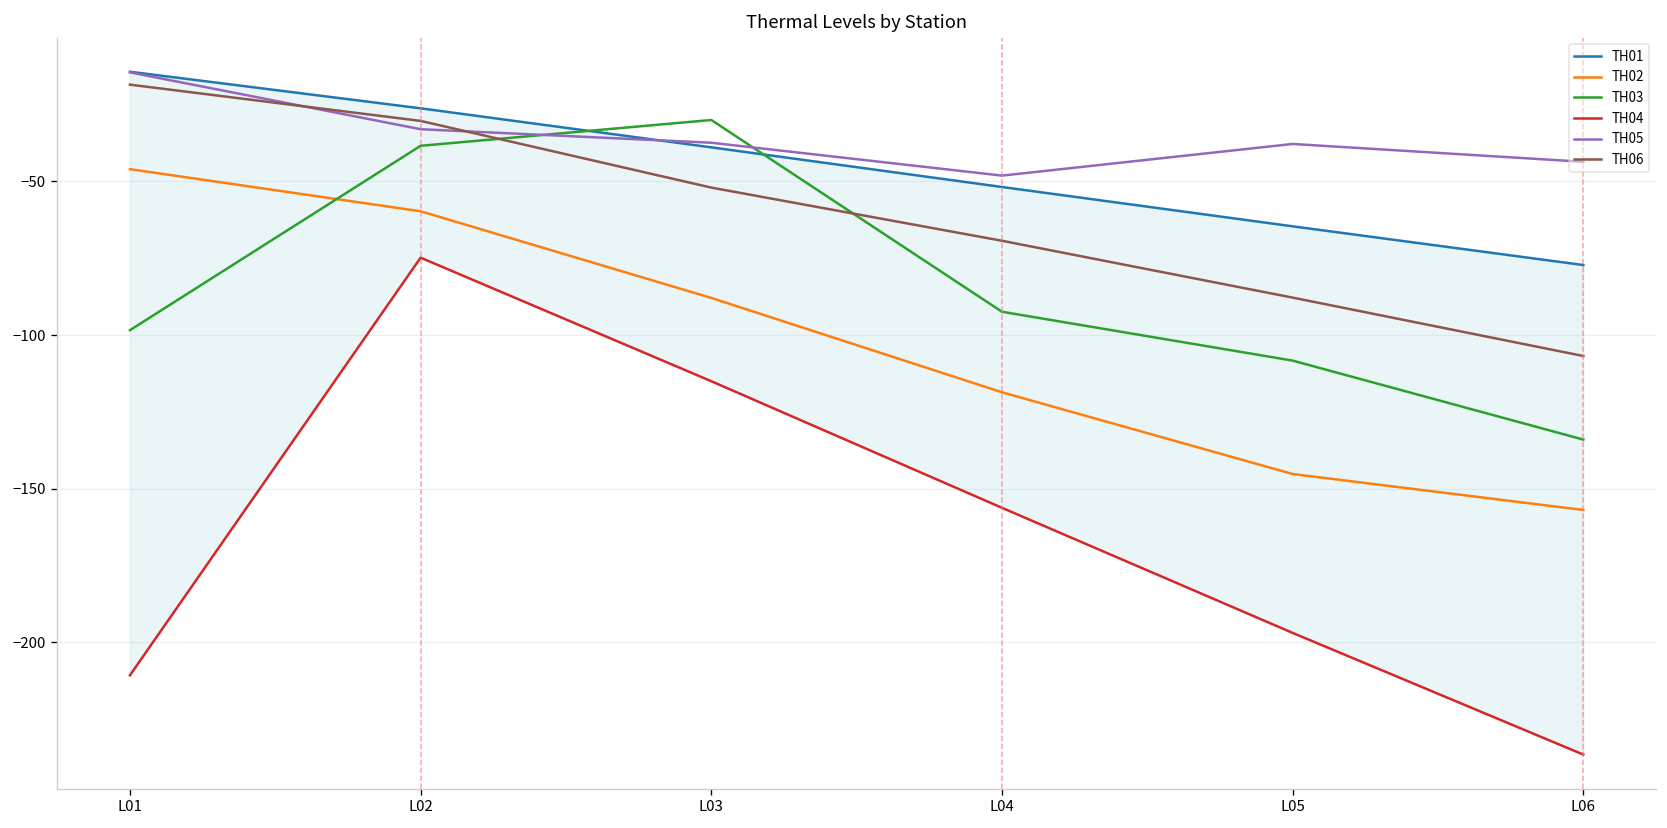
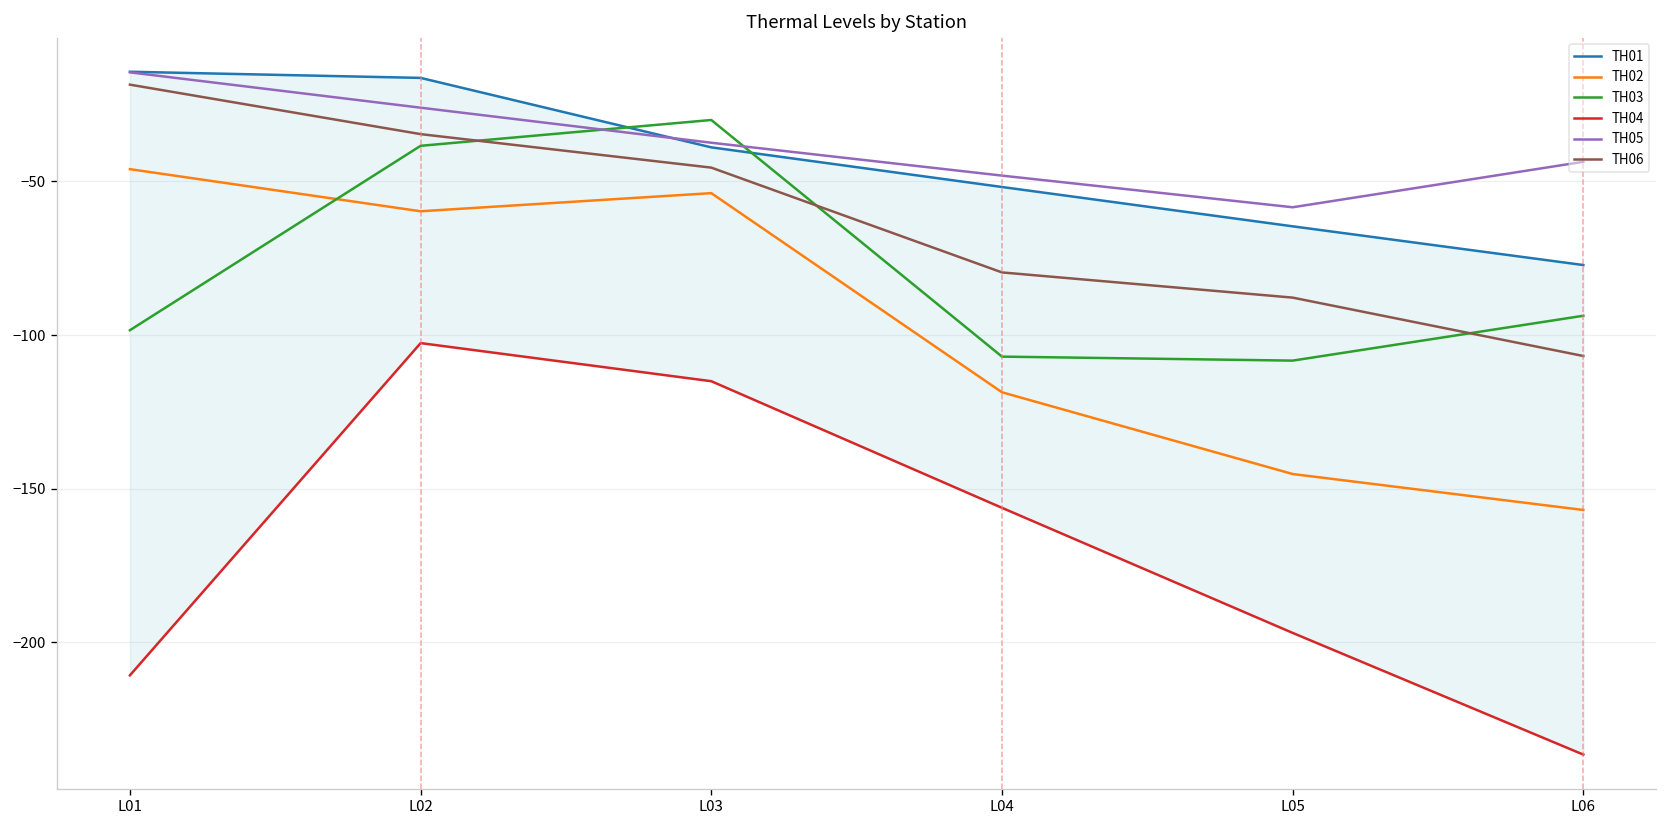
TH01, L02: -26 -> -16
TH04, L02: -75 -> -103
TH05, L02: -33 -> -26
TH06, L02: -30 -> -35
TH02, L03: -88 -> -54
TH06, L03: -52 -> -46
TH03, L04: -92 -> -107
TH06, L04: -69 -> -80
TH05, L05: -38 -> -58
TH03, L06: -134 -> -94
